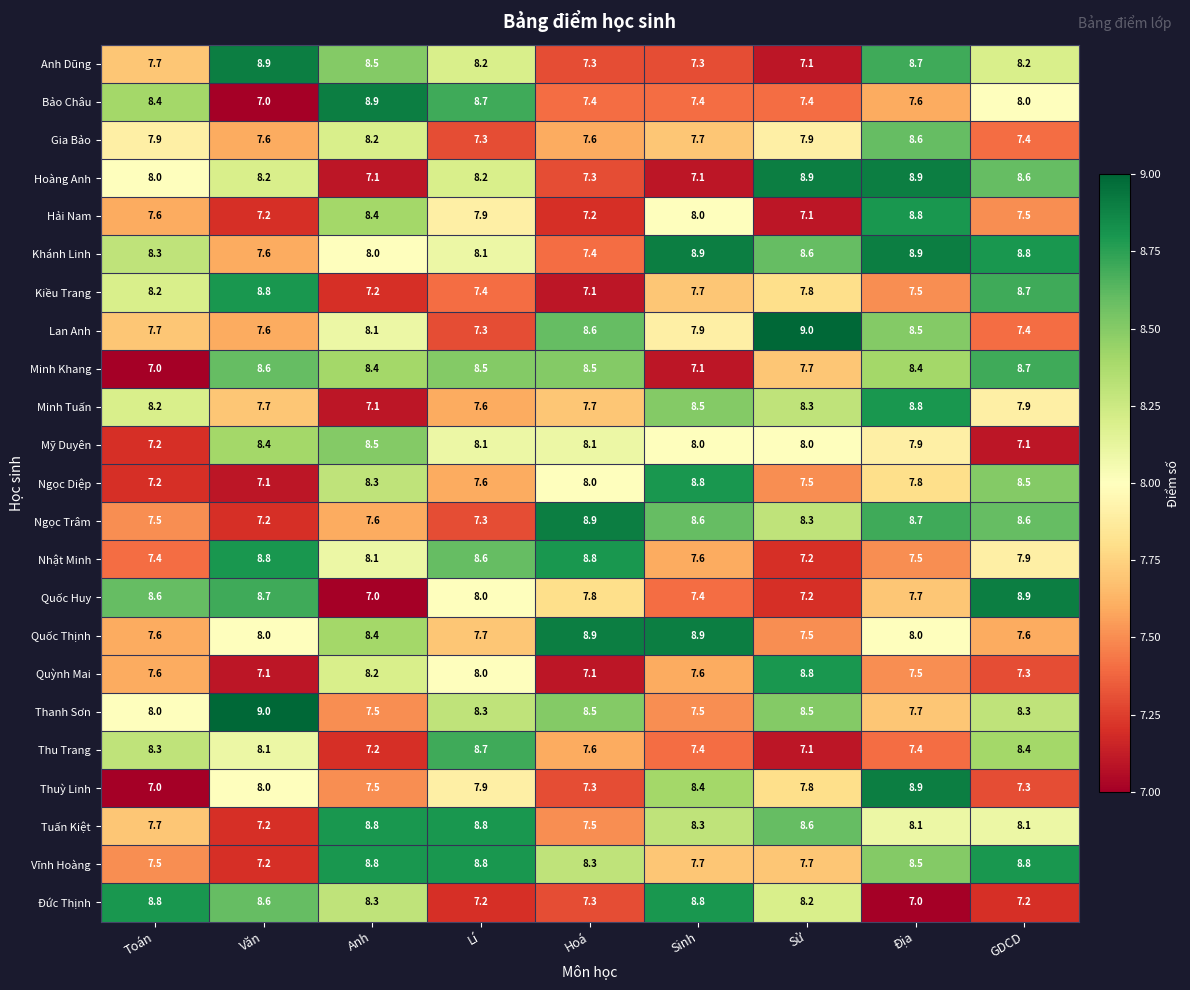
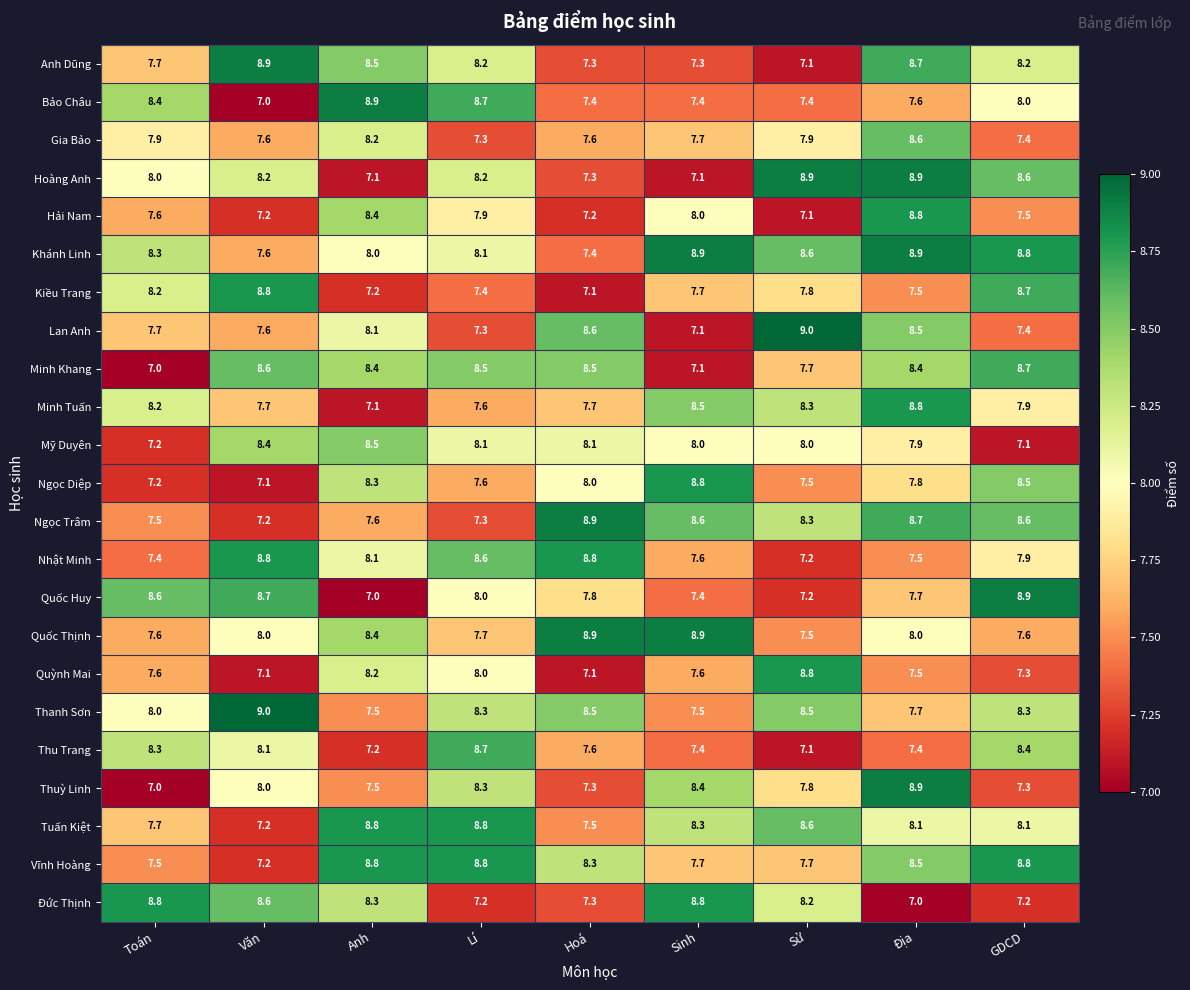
Lan Anh, Sinh: 7.9 -> 7.1
Thuỳ Linh, Lí: 7.9 -> 8.3
